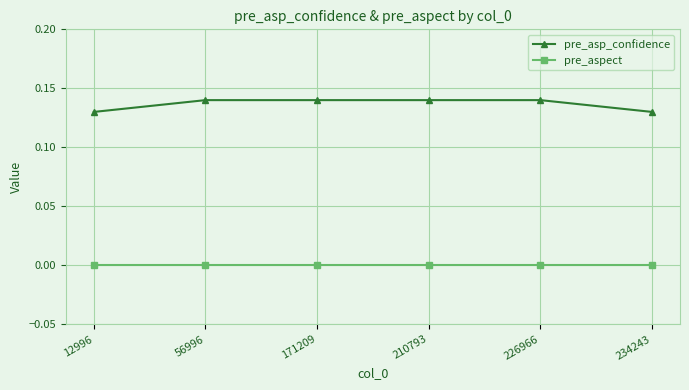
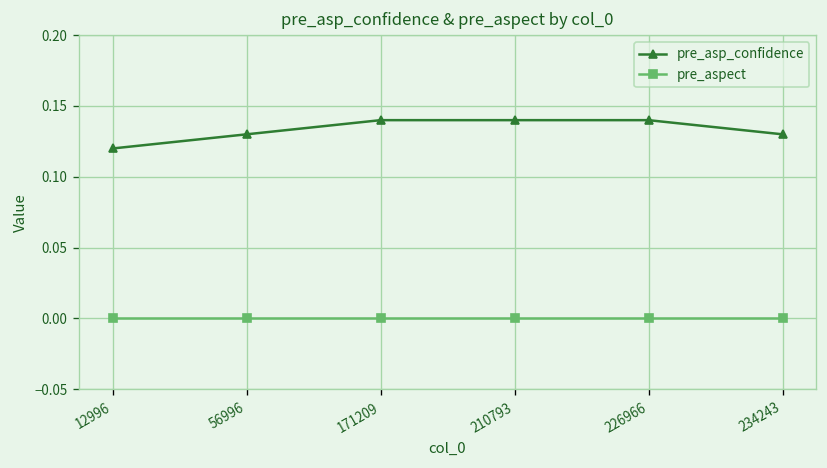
pre_asp_confidence, 12996: 0.13 -> 0.12
pre_asp_confidence, 56996: 0.14 -> 0.13
